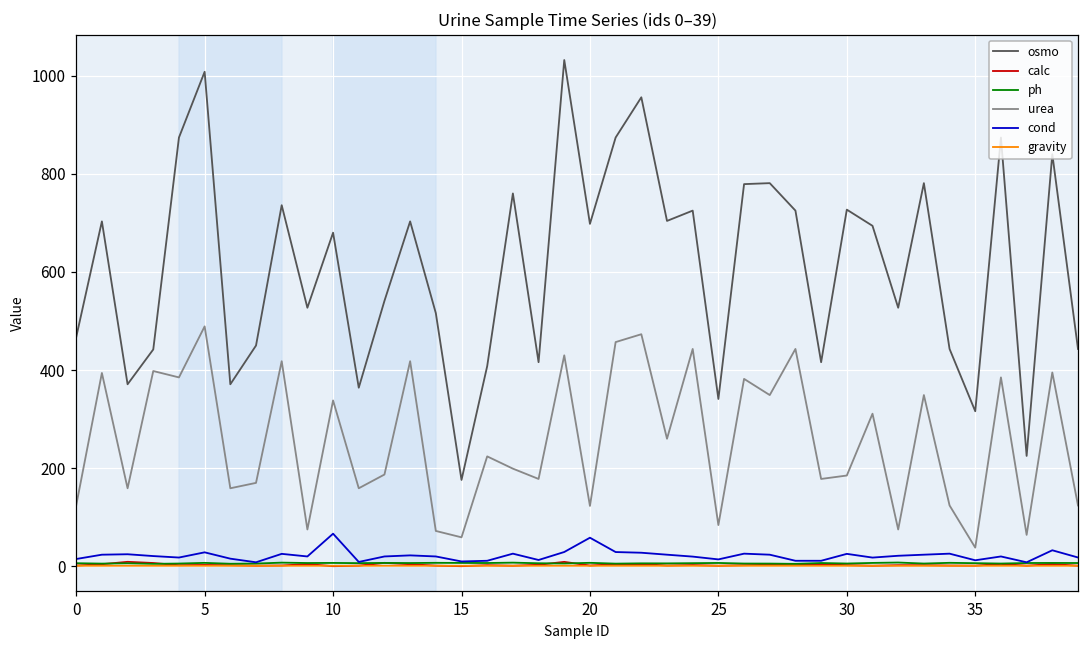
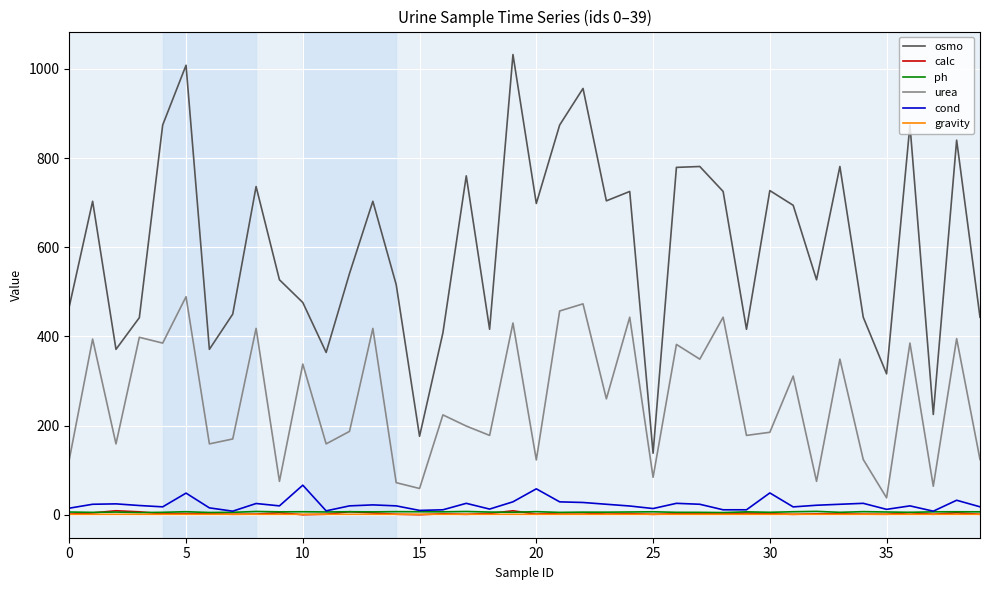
cond, 5: 30 -> 50
osmo, 10: 680 -> 480
osmo, 25: 340 -> 140
cond, 30: 30 -> 50
